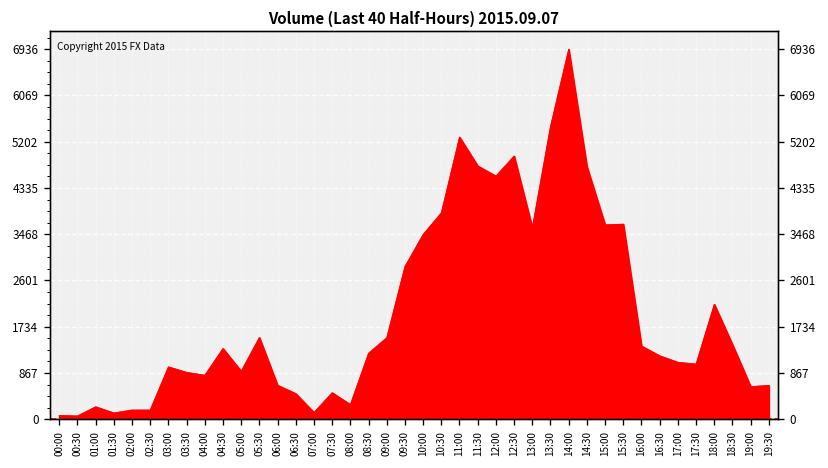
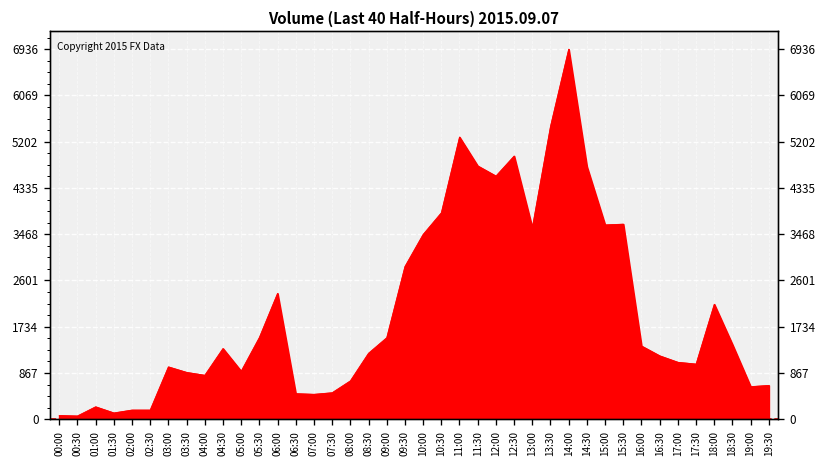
06:00: 600 -> 2400
07:00: 100 -> 500
08:00: 300 -> 700
